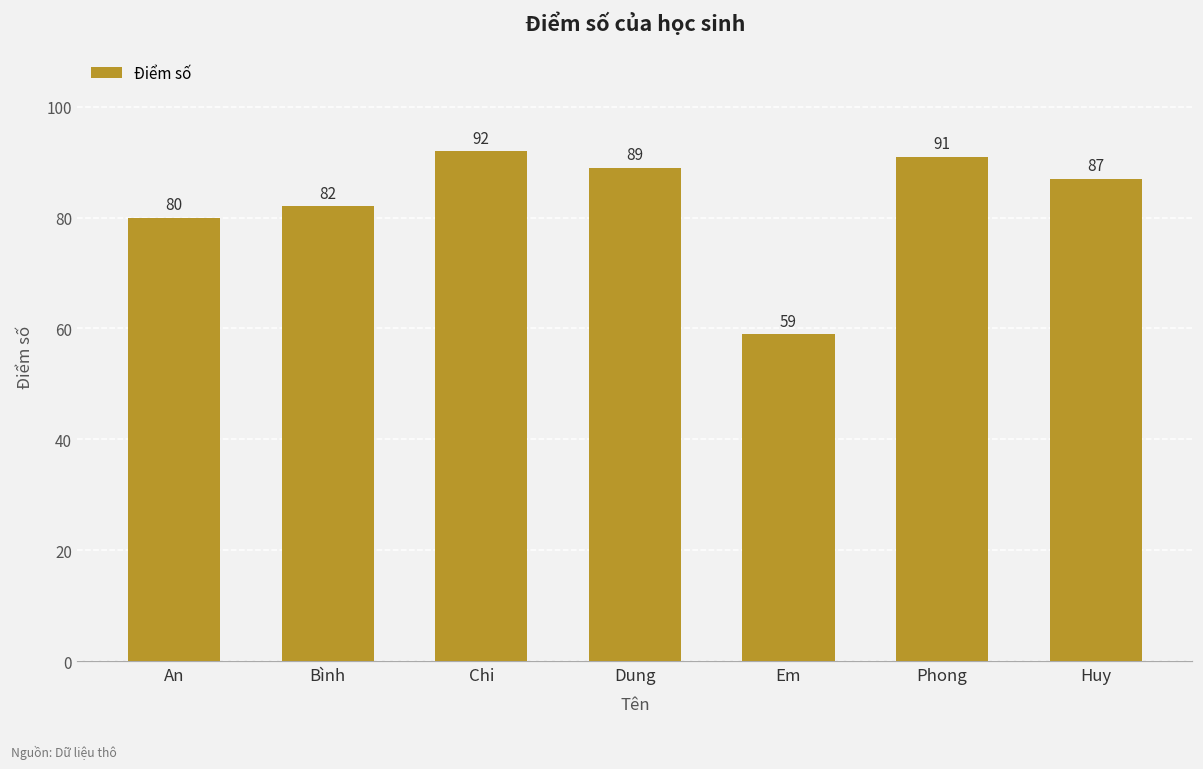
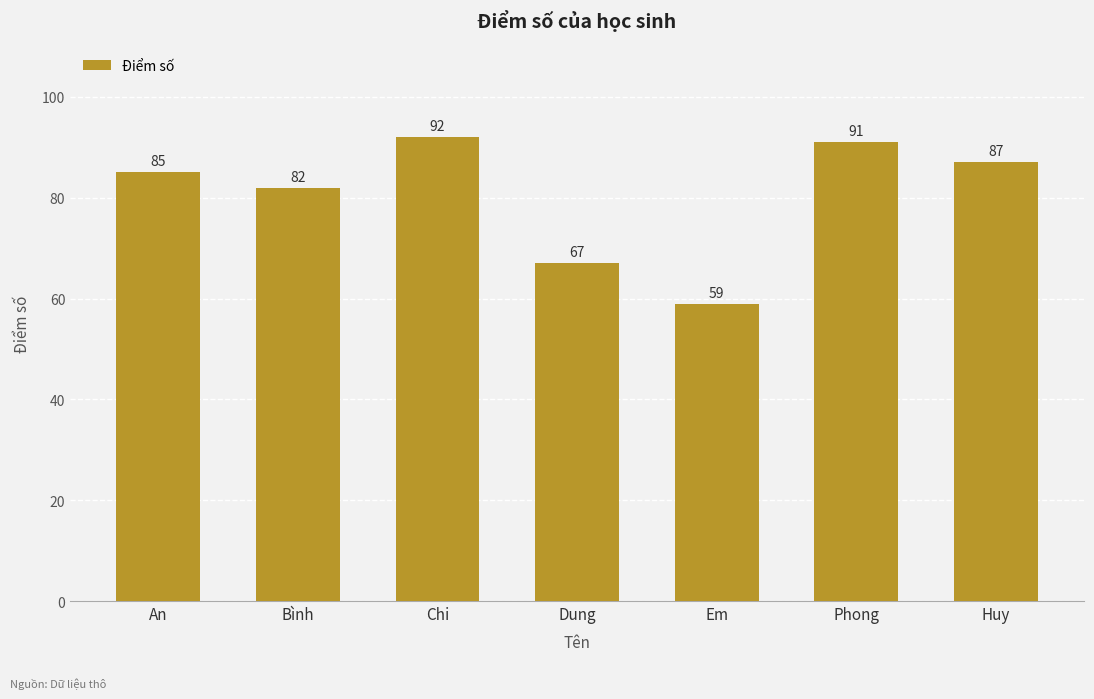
An: 80 -> 85
Dung: 89 -> 67
